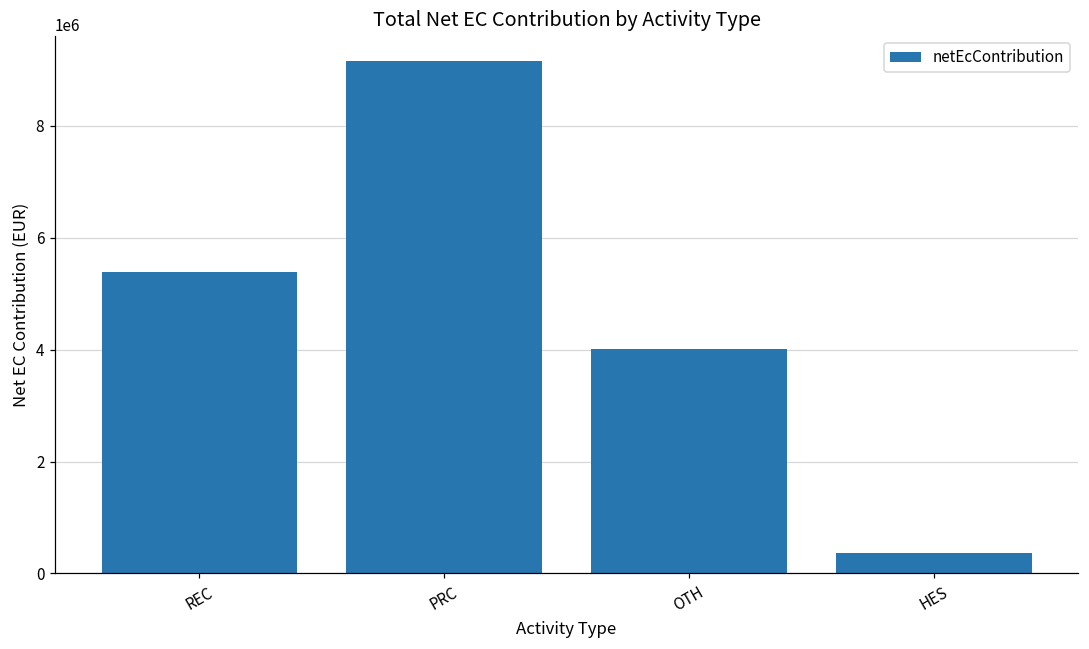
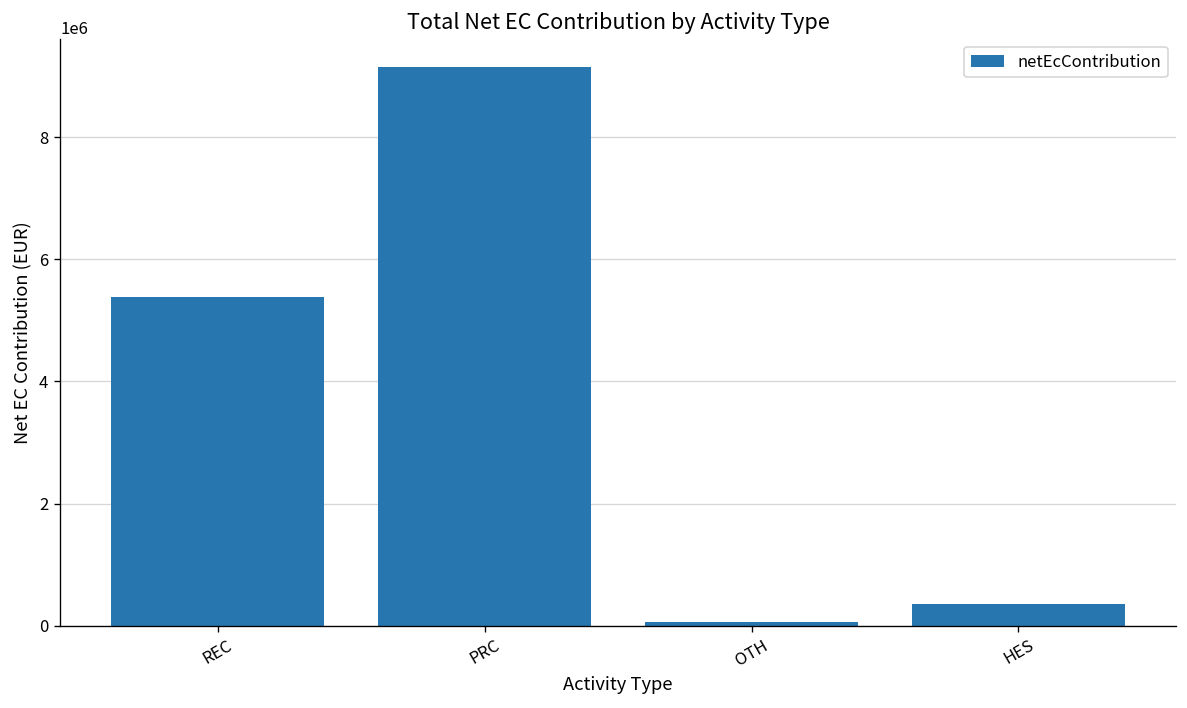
OTH: 4000000 -> 100000
